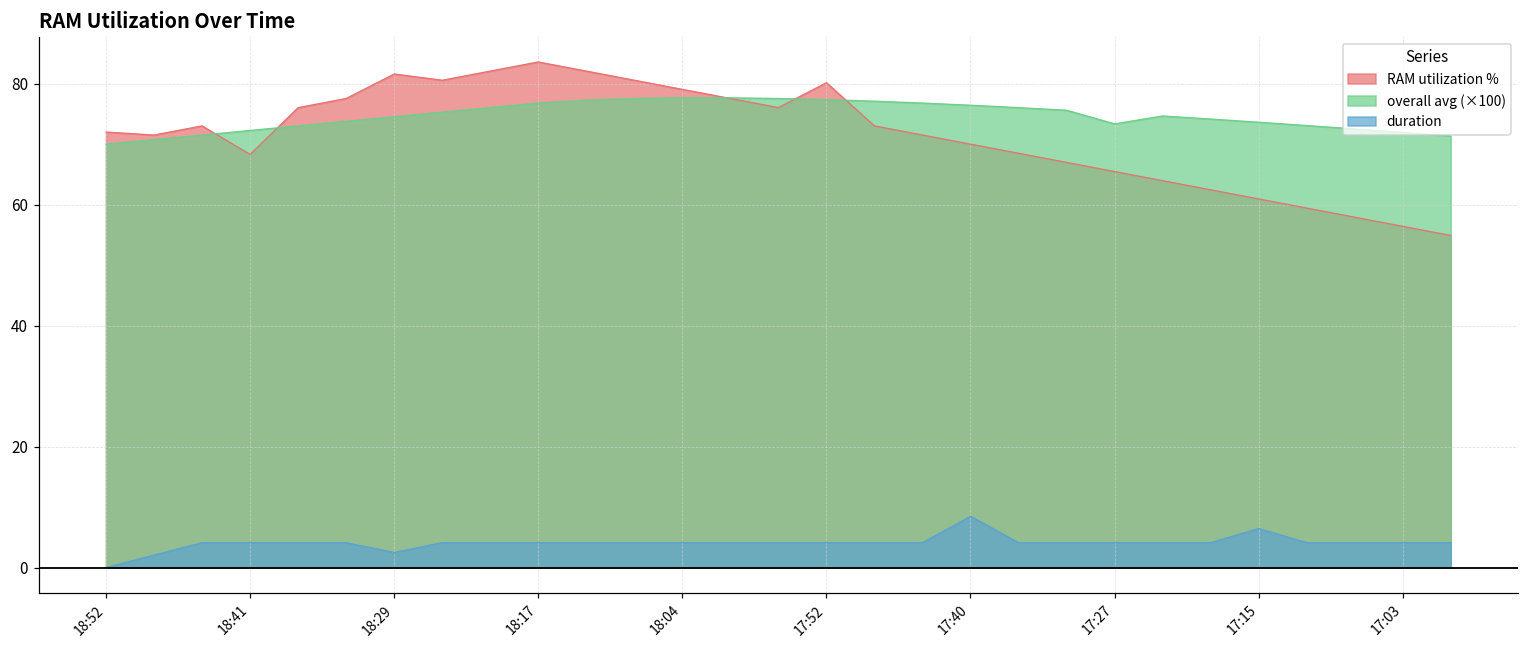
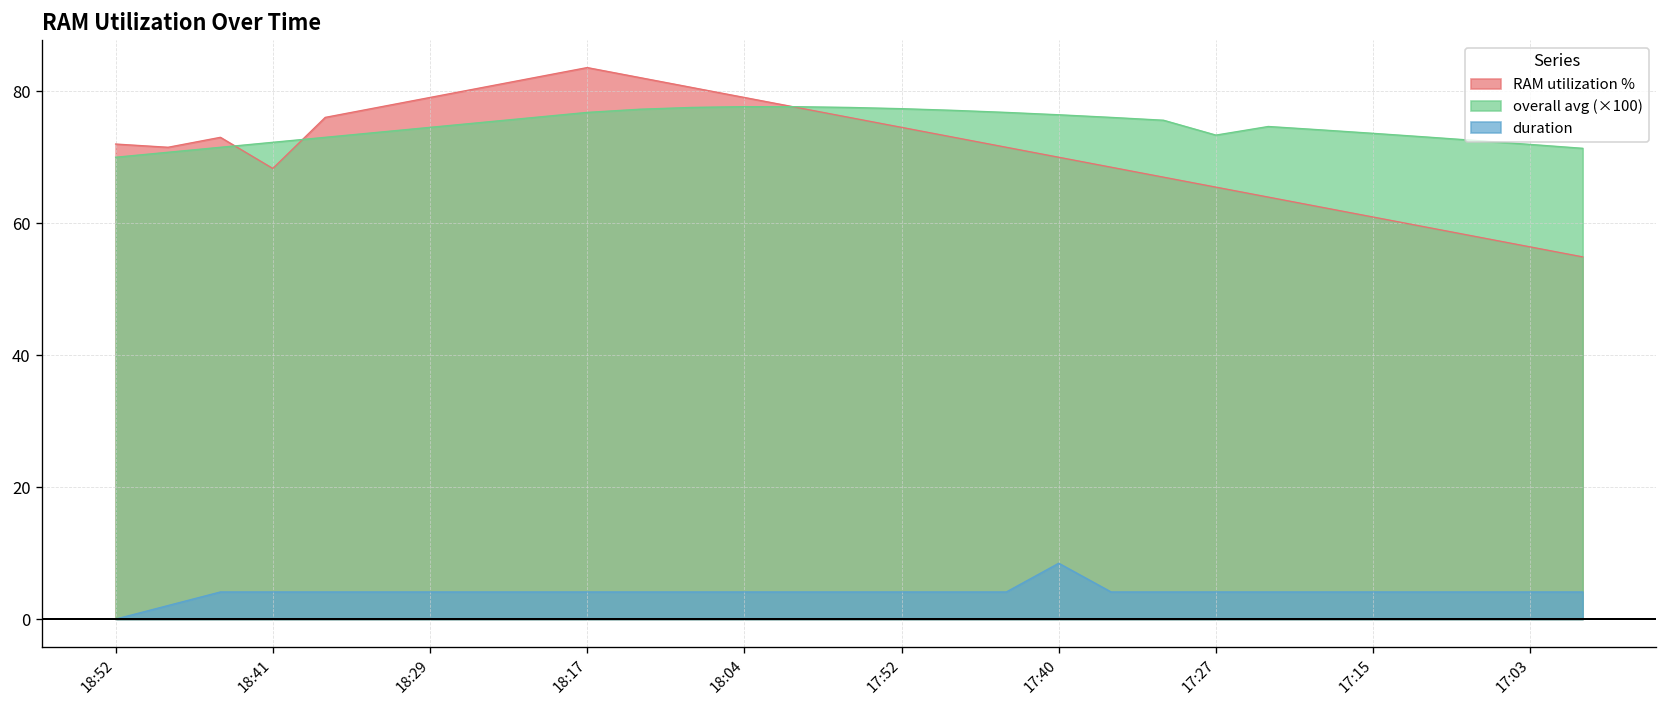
RAM utilization %, 18:29: 82 -> 79
duration, 18:29: 2 -> 4
RAM utilization %, 17:52: 80 -> 75
duration, 17:15: 6 -> 4
